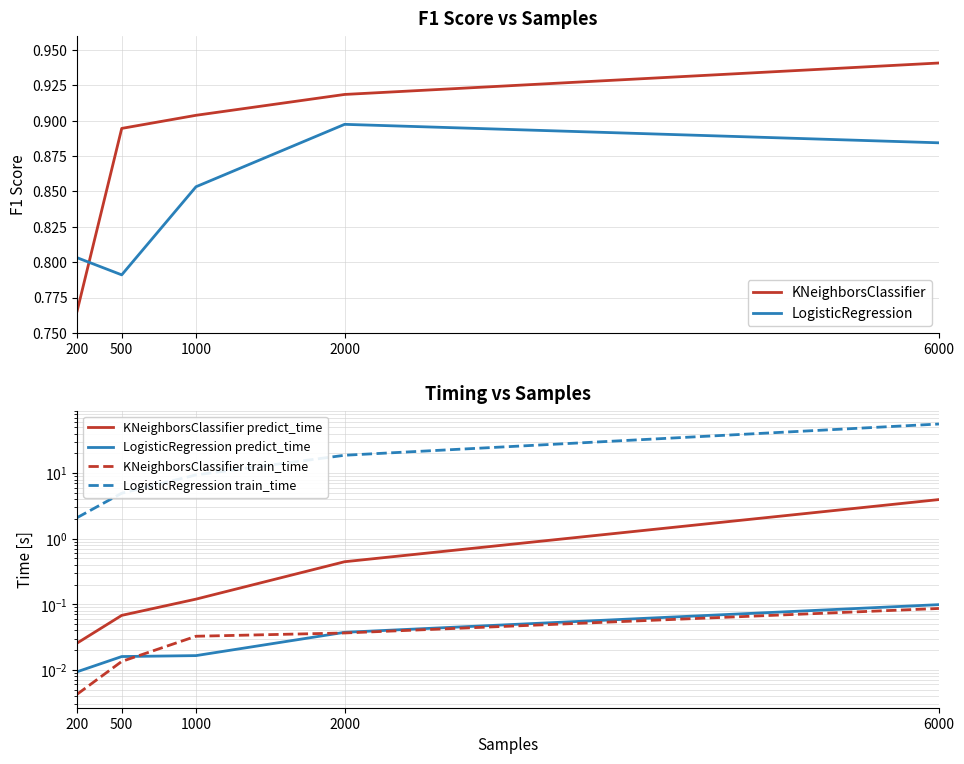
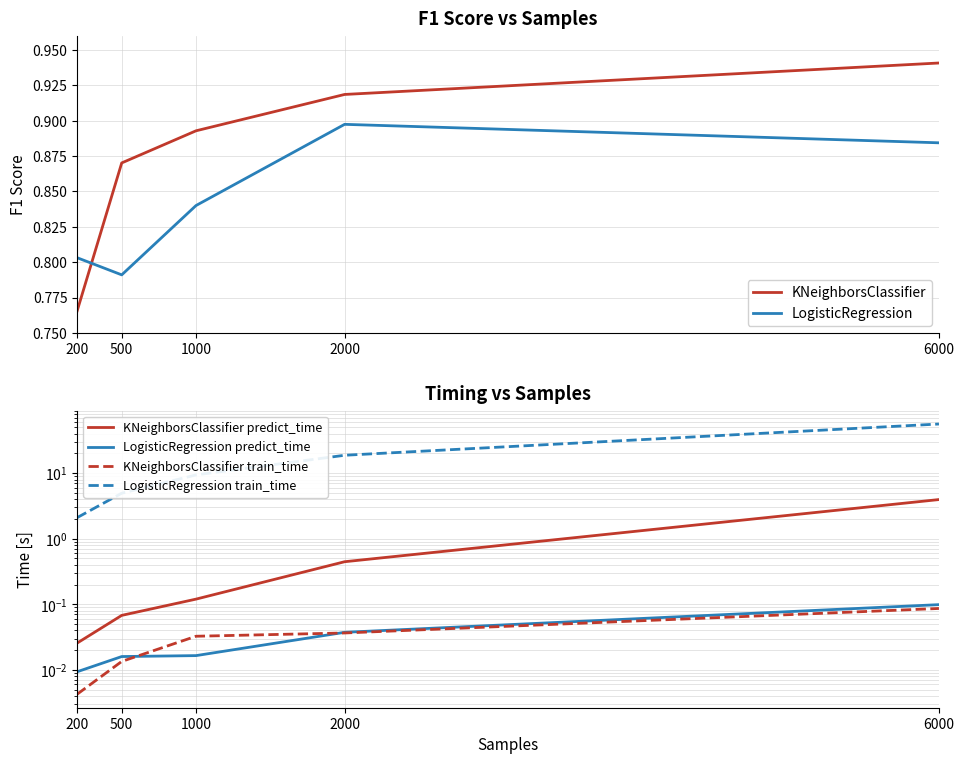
F1 Score vs Samples, KNeighborsClassifier, 500: 0.894 -> 0.870
F1 Score vs Samples, KNeighborsClassifier, 1000: 0.904 -> 0.893
F1 Score vs Samples, LogisticRegression, 1000: 0.853 -> 0.840
